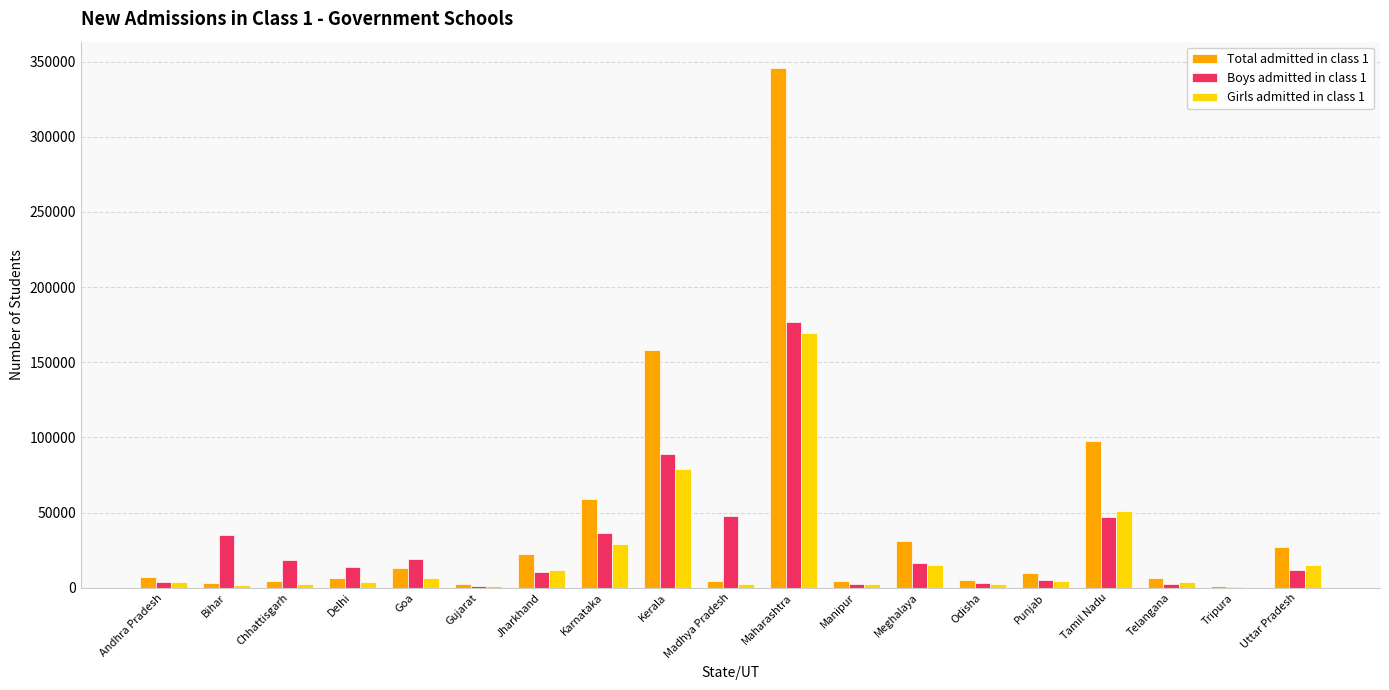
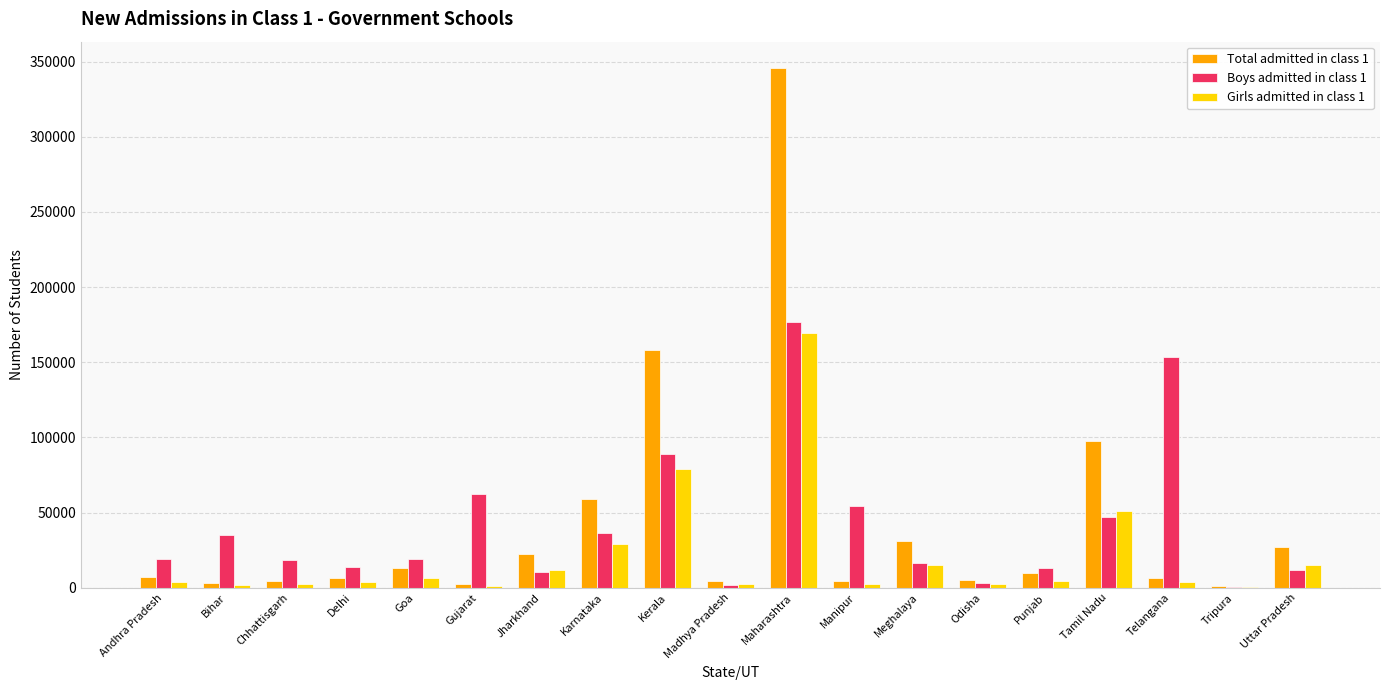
Boys admitted in class 1, Andhra Pradesh: 3000 -> 19000
Boys admitted in class 1, Gujarat: 1000 -> 62000
Boys admitted in class 1, Madhya Pradesh: 48000 -> 2000
Boys admitted in class 1, Manipur: 2000 -> 55000
Boys admitted in class 1, Punjab: 5000 -> 13000
Boys admitted in class 1, Telangana: 3000 -> 153000
